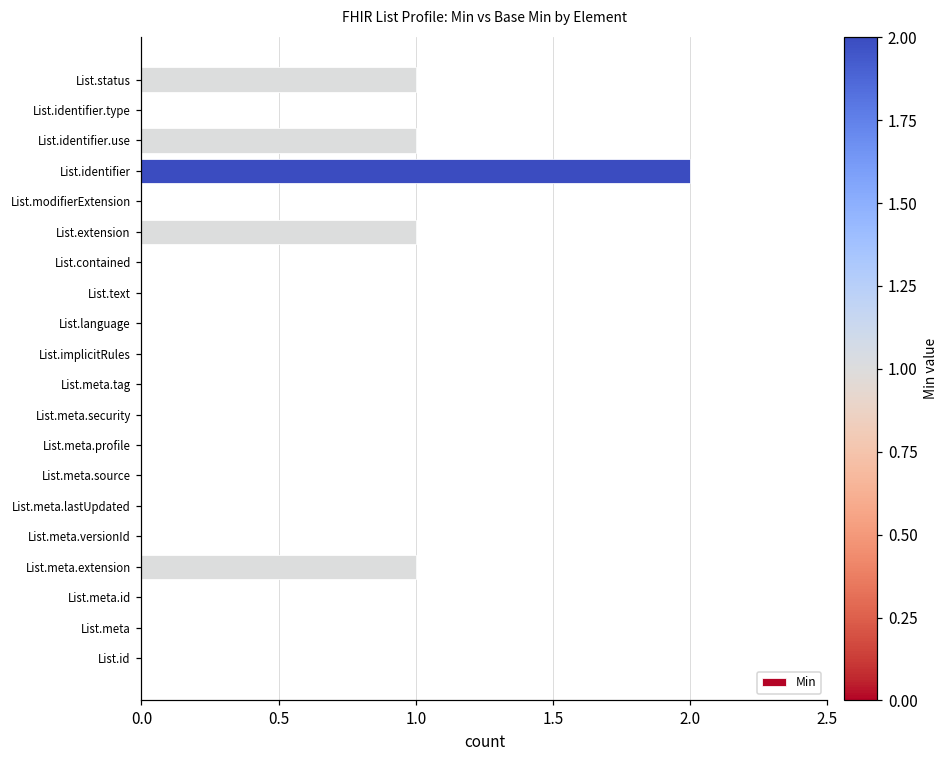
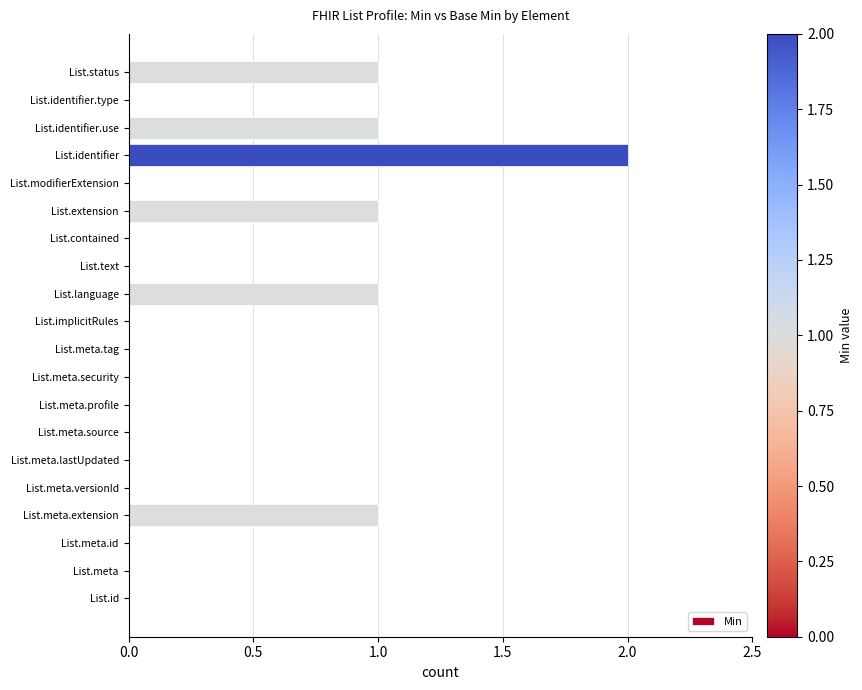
List.language: 0 -> 1
